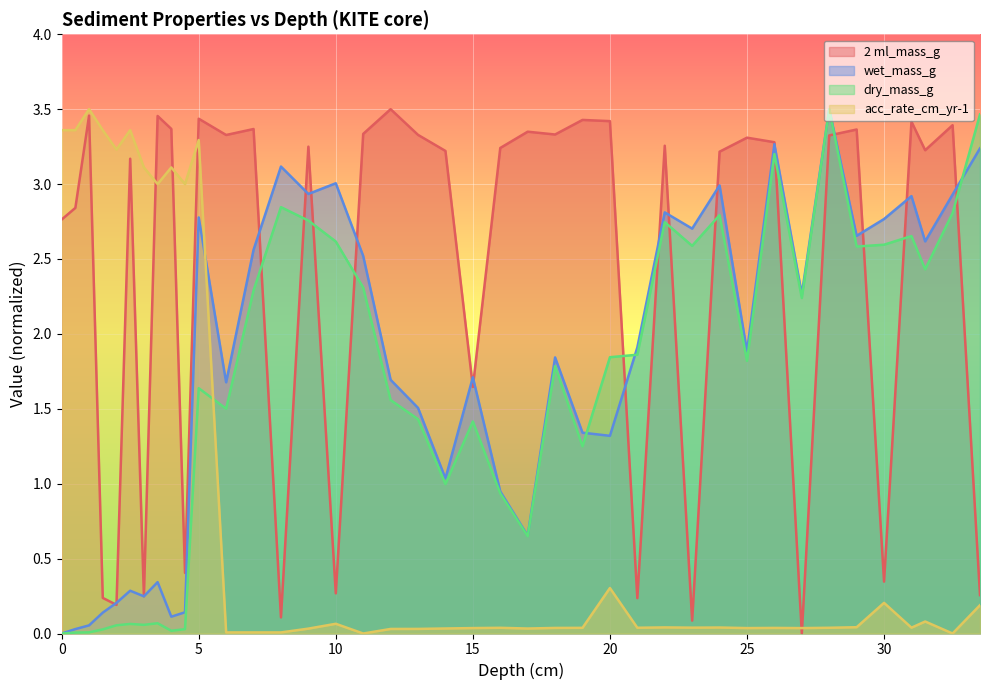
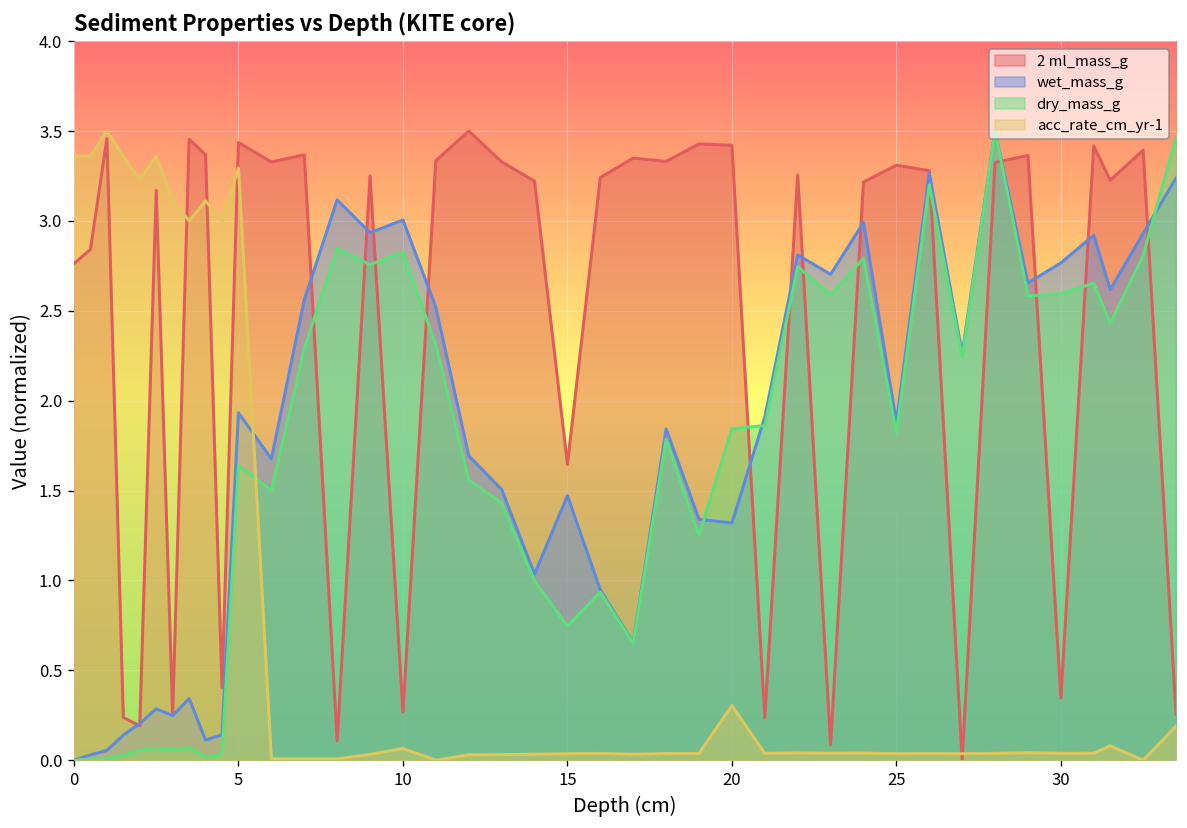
wet_mass_g, 5: 2.78 -> 1.93
dry_mass_g, 10: 2.62 -> 2.83
wet_mass_g, 15: 1.71 -> 1.47
dry_mass_g, 15: 1.42 -> 0.75
acc_rate_cm_yr-1, 30: 0.20 -> 0.04
